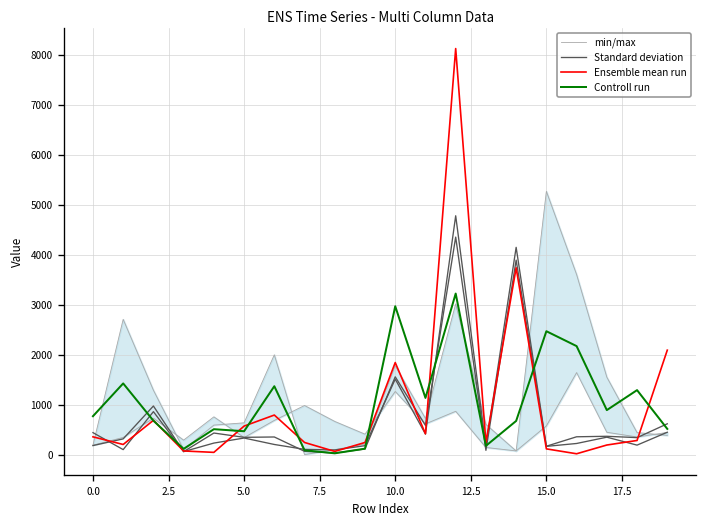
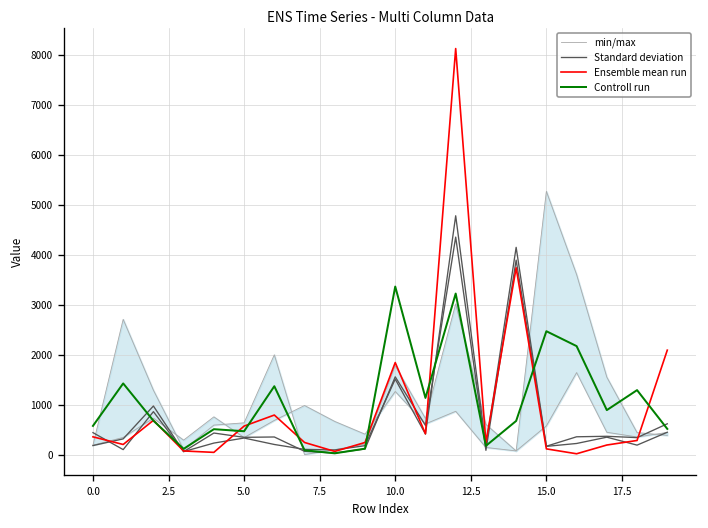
Controll run, 0.0: 800 -> 600
Controll run, 10.0: 3000 -> 3400
